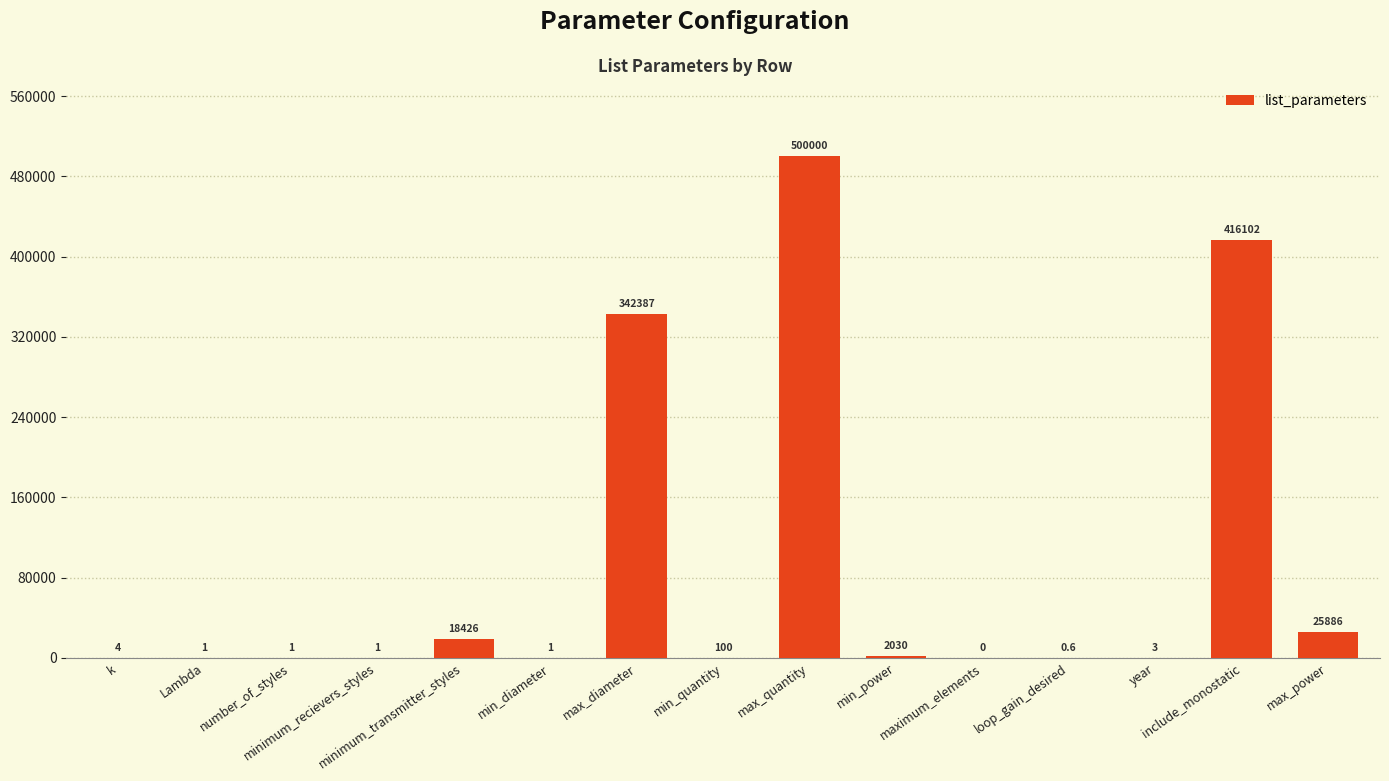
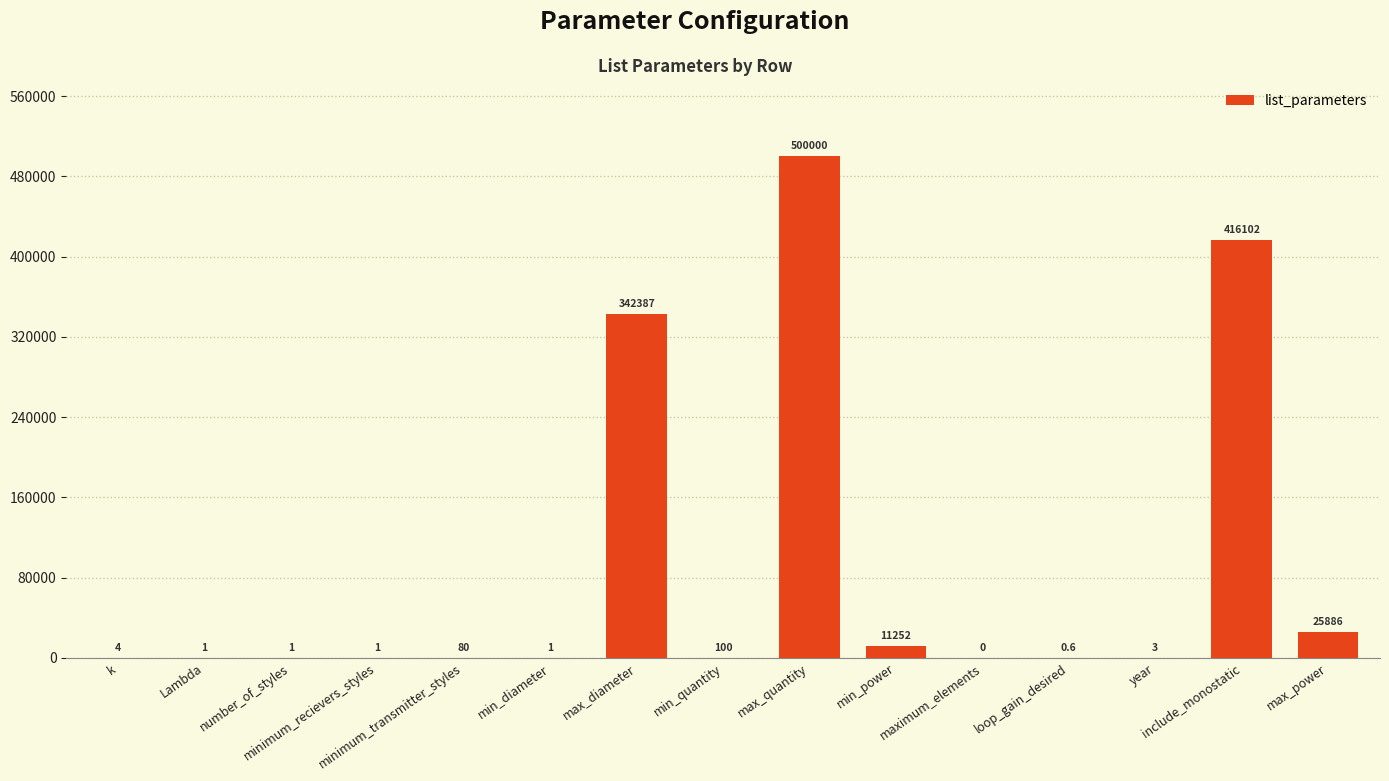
minimum_transmitter_styles: 18426 -> 80
min_power: 2030 -> 11252
